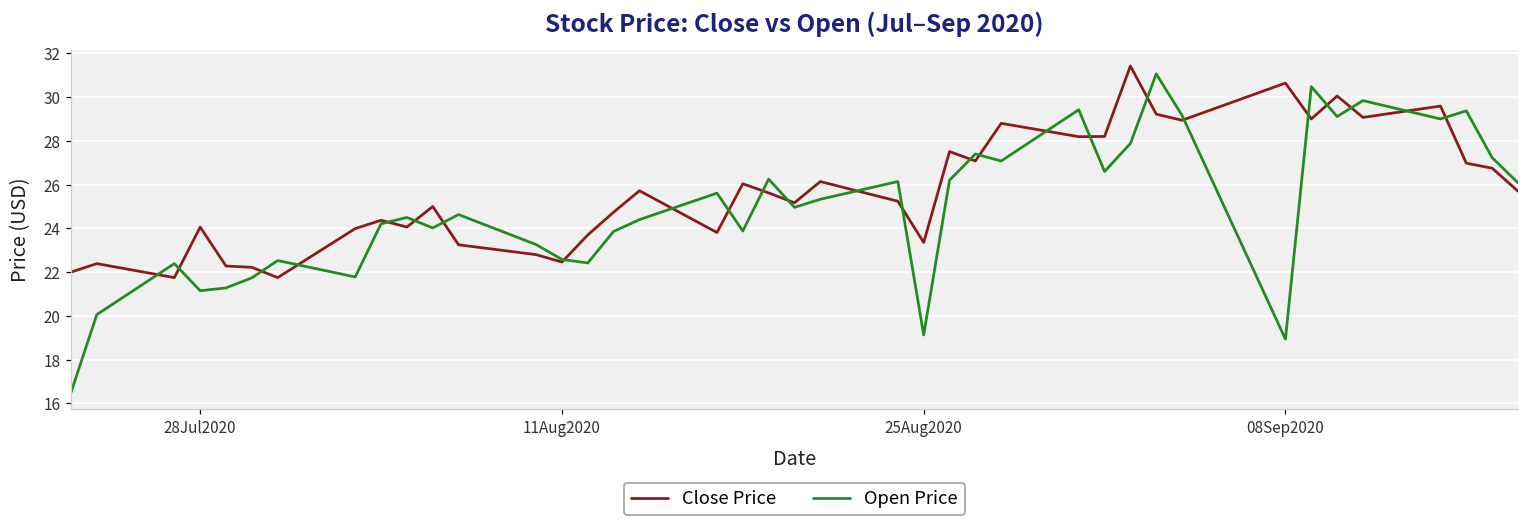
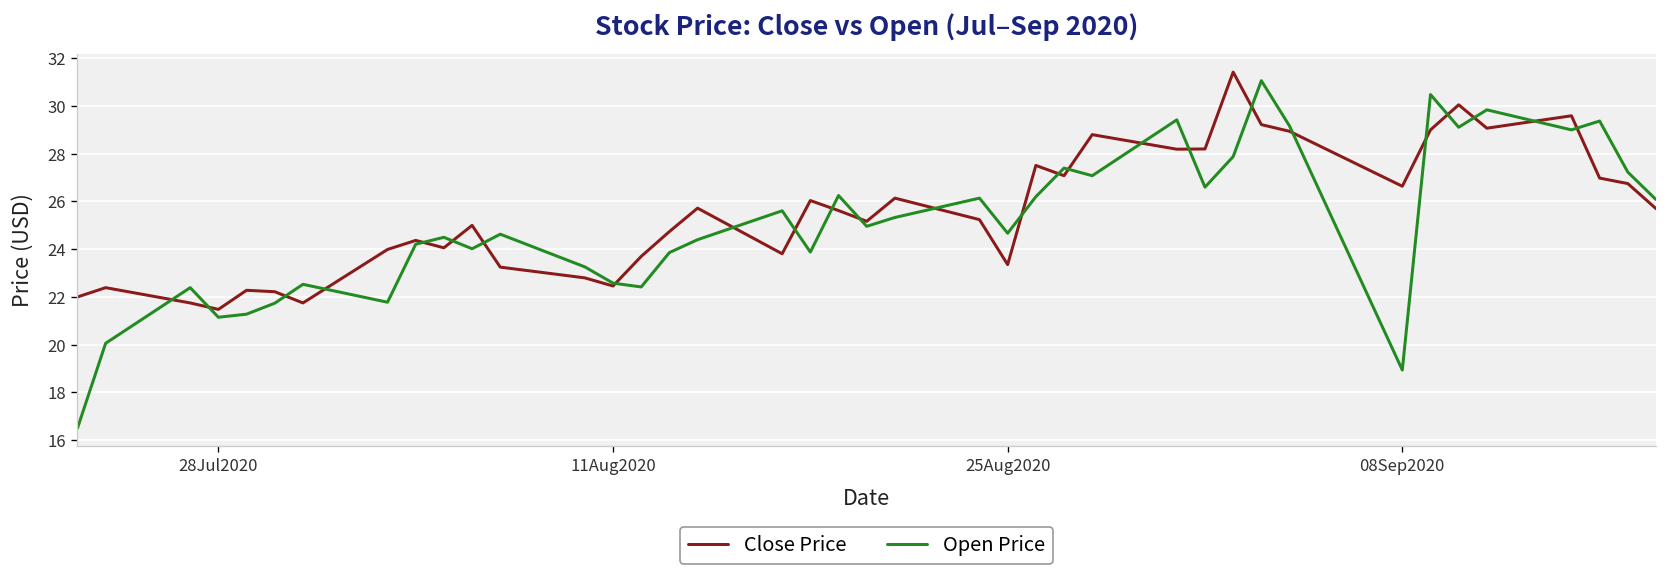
Close Price, 28Jul2020: 24.1 -> 21.5
Open Price, 25Aug2020: 19.1 -> 24.7
Close Price, 08Sep2020: 30.6 -> 26.6
